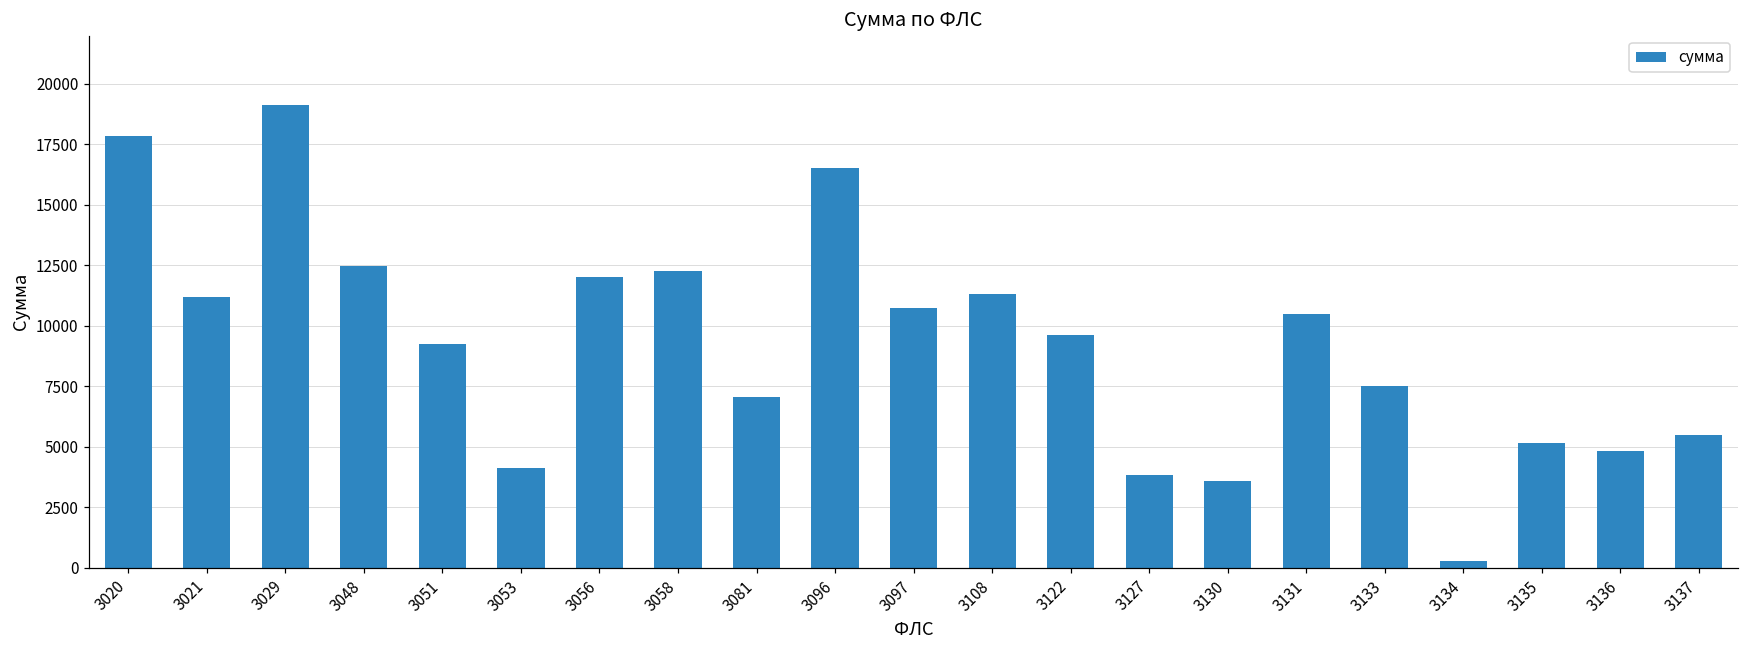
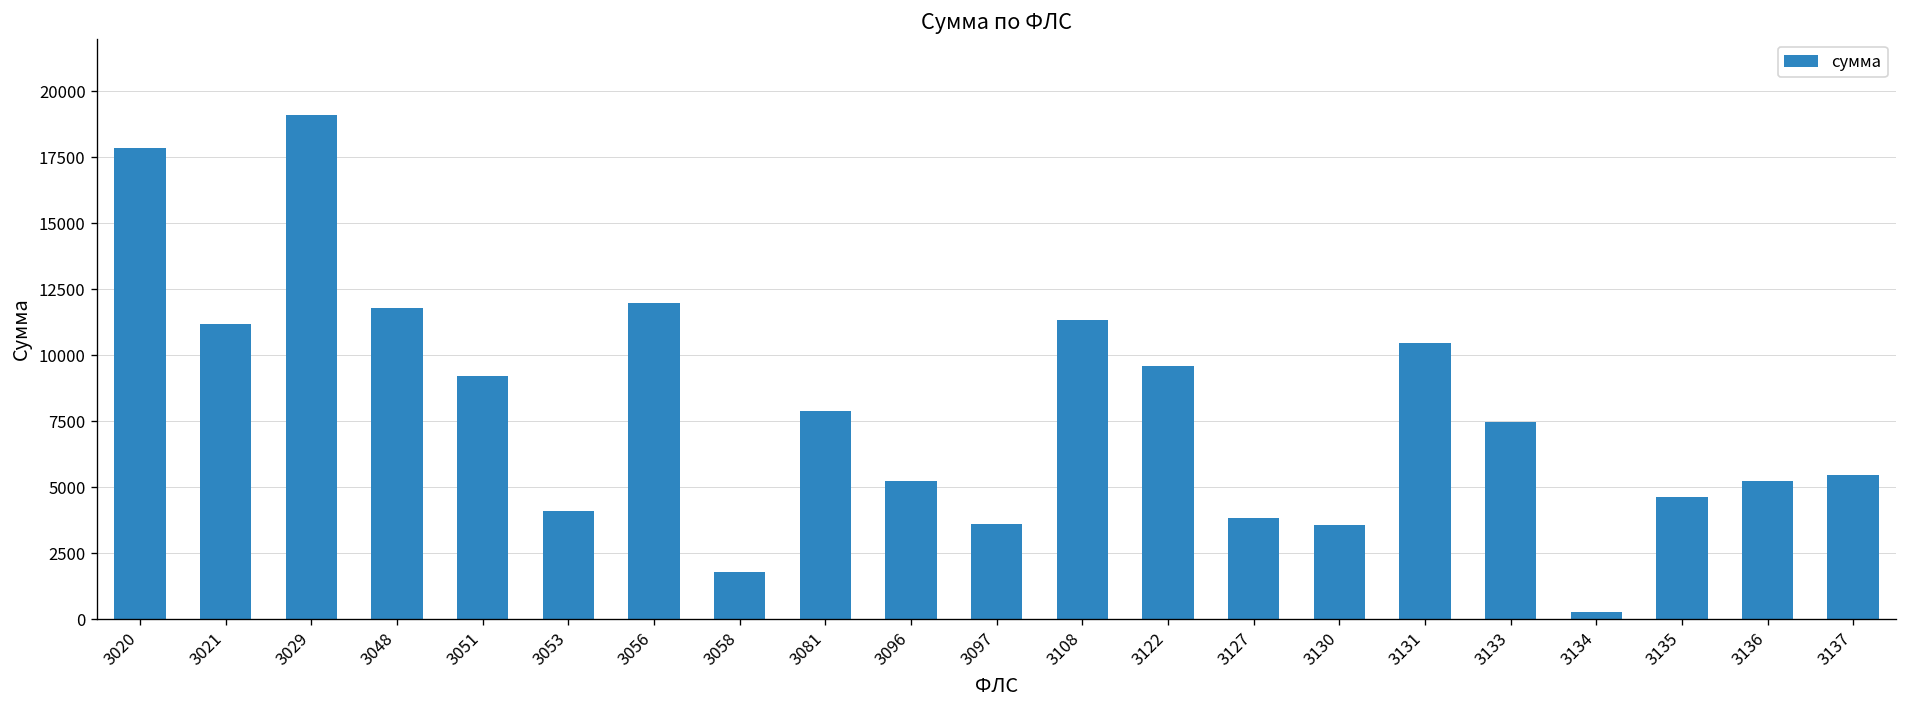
3048: 12500 -> 11800
3058: 12300 -> 1800
3081: 7000 -> 7900
3096: 16500 -> 5200
3097: 10700 -> 3600
3135: 5200 -> 4600
3136: 4800 -> 5200
